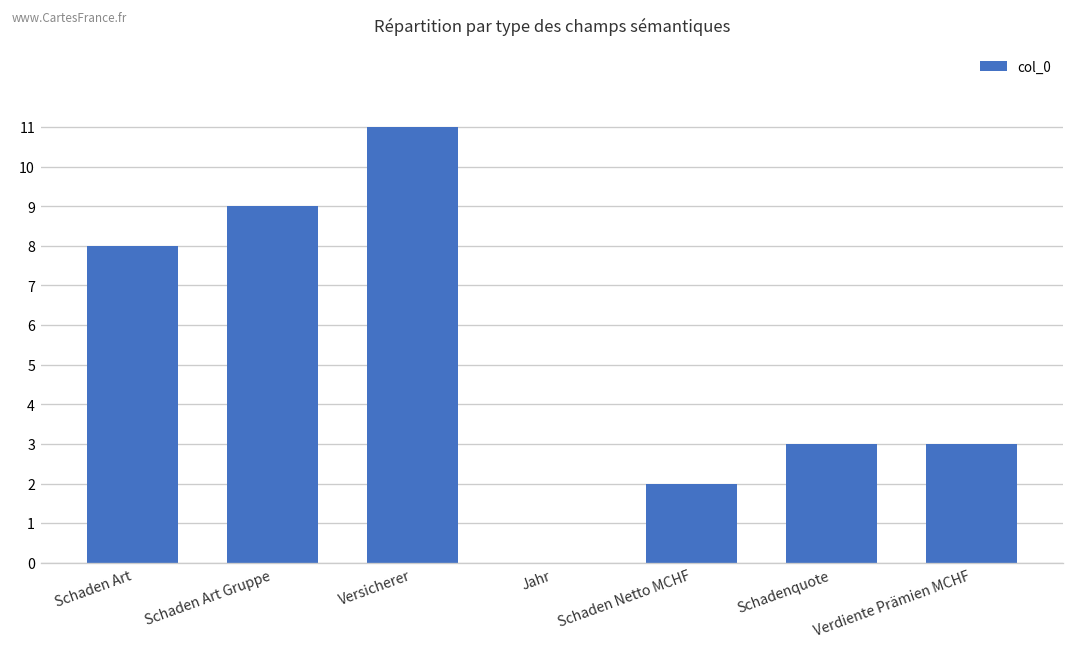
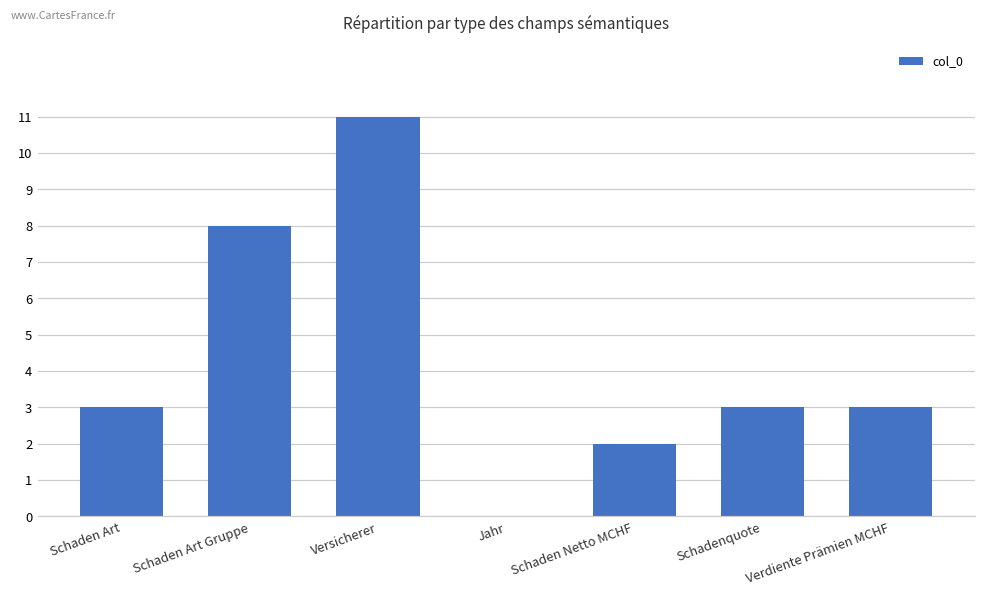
Schaden Art: 8 -> 3
Schaden Art Gruppe: 9 -> 8
